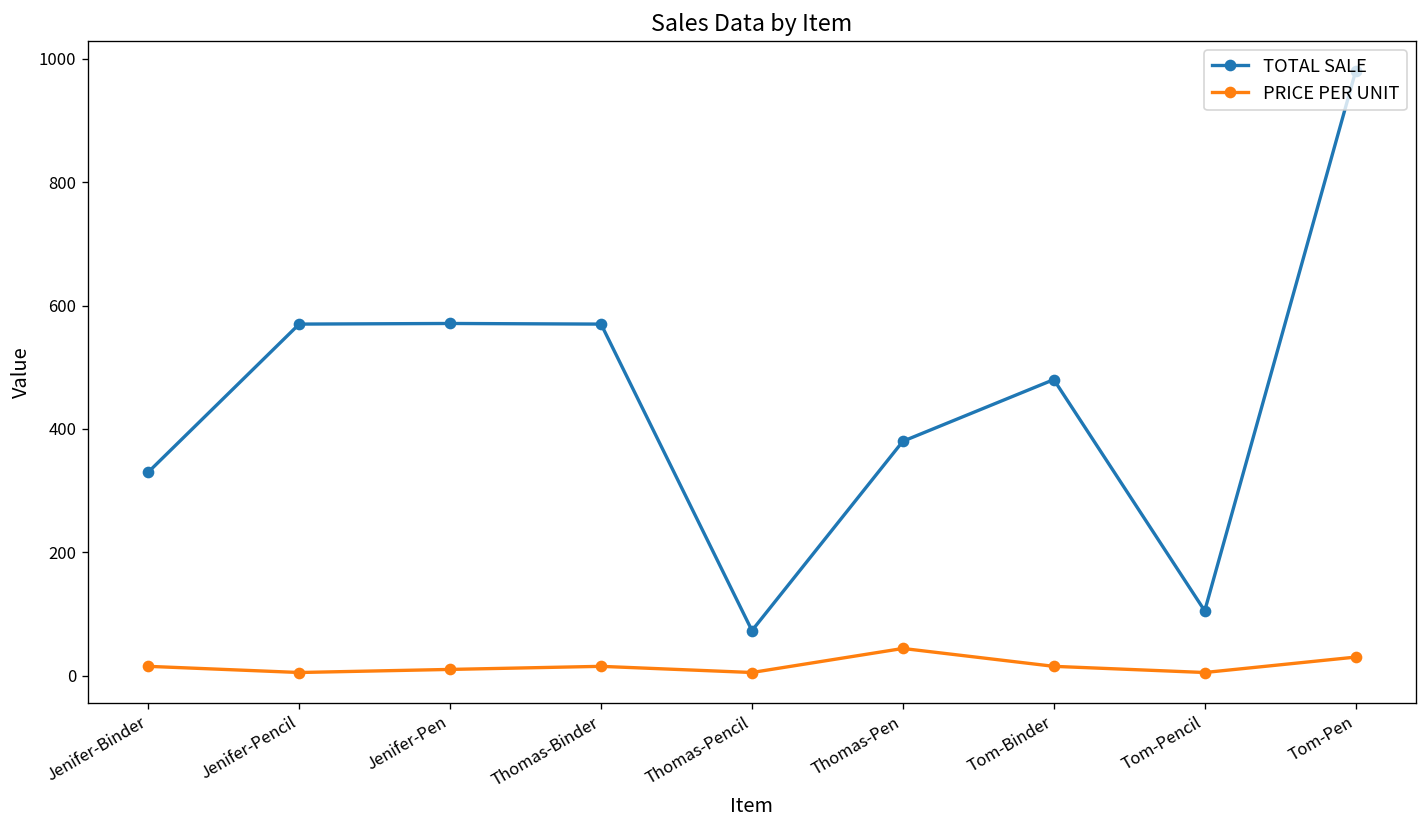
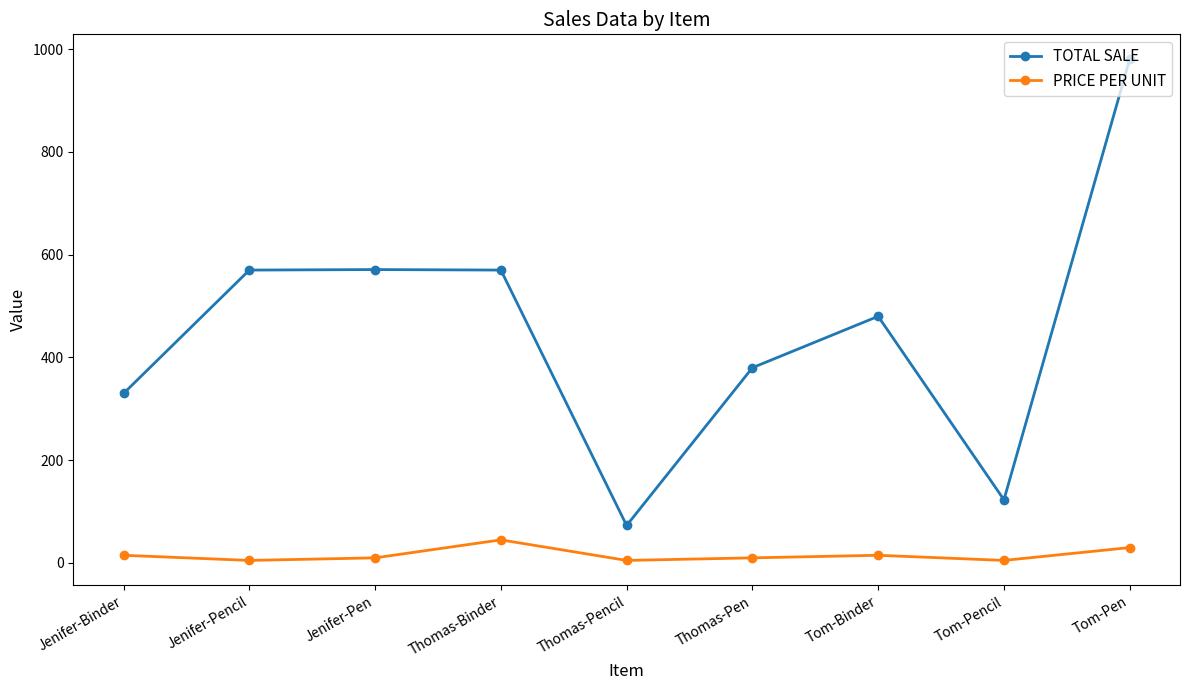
PRICE PER UNIT, Thomas-Binder: 20 -> 50
PRICE PER UNIT, Thomas-Pen: 40 -> 10
TOTAL SALE, Tom-Pencil: 110 -> 120
